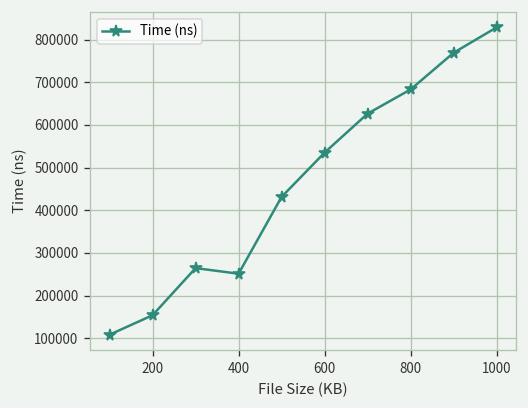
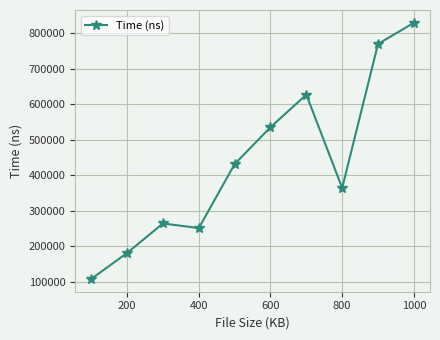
200: 150000 -> 180000
800: 680000 -> 360000
